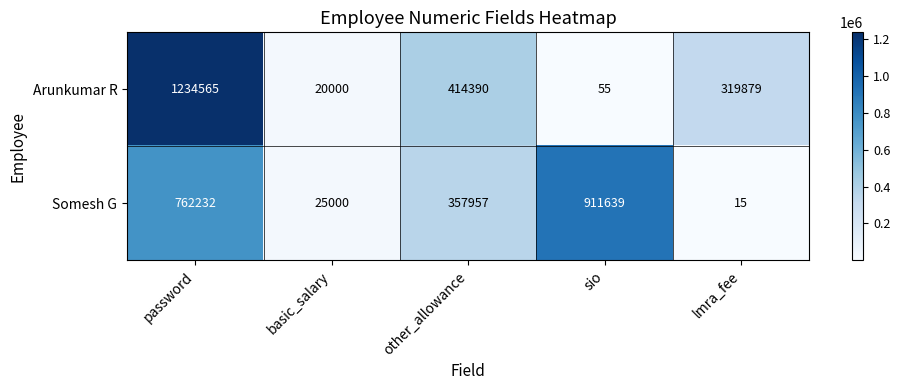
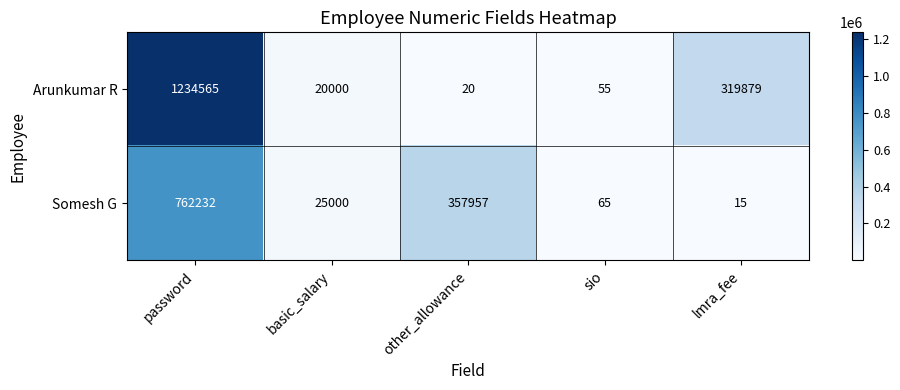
Arunkumar R, other_allowance: 414390 -> 20
Somesh G, sio: 911639 -> 65
